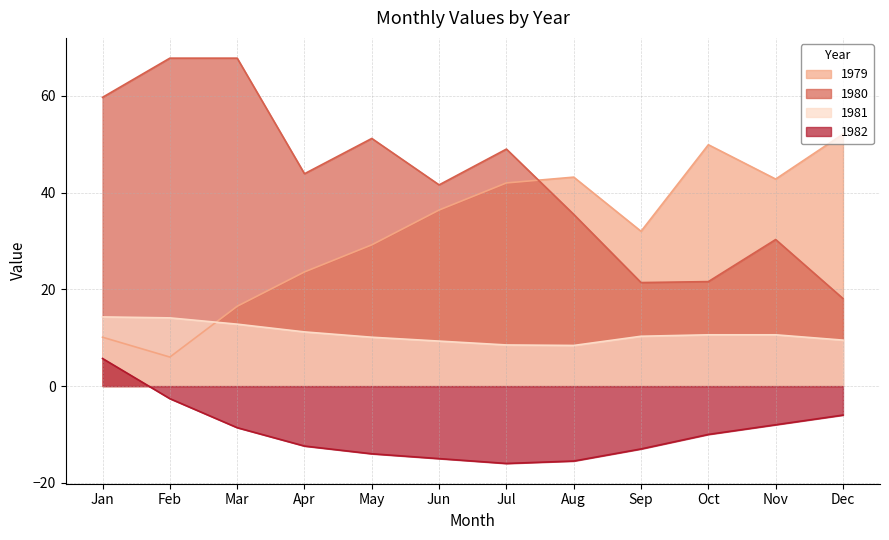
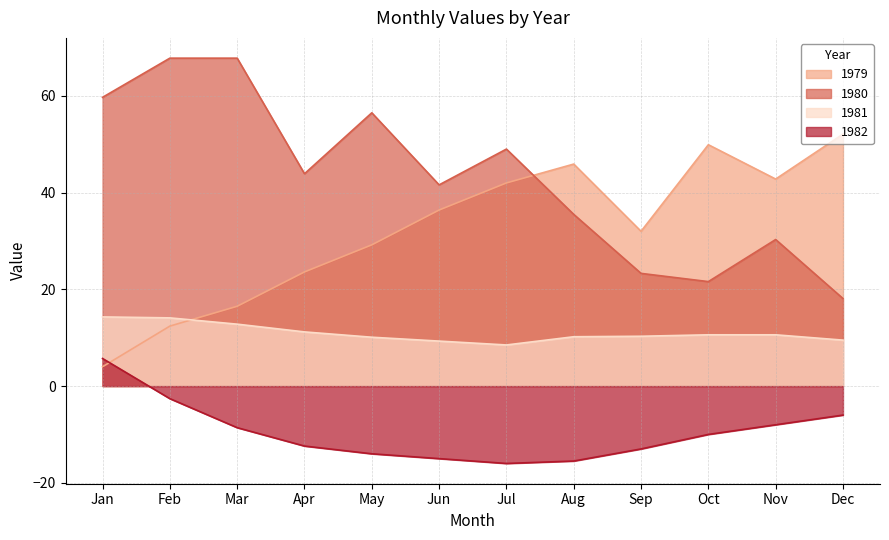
1979, Jan: 10 -> 4
1979, Feb: 6 -> 12
1980, May: 51 -> 57
1979, Aug: 43 -> 46
1981, Aug: 8 -> 10
1980, Sep: 21 -> 23
